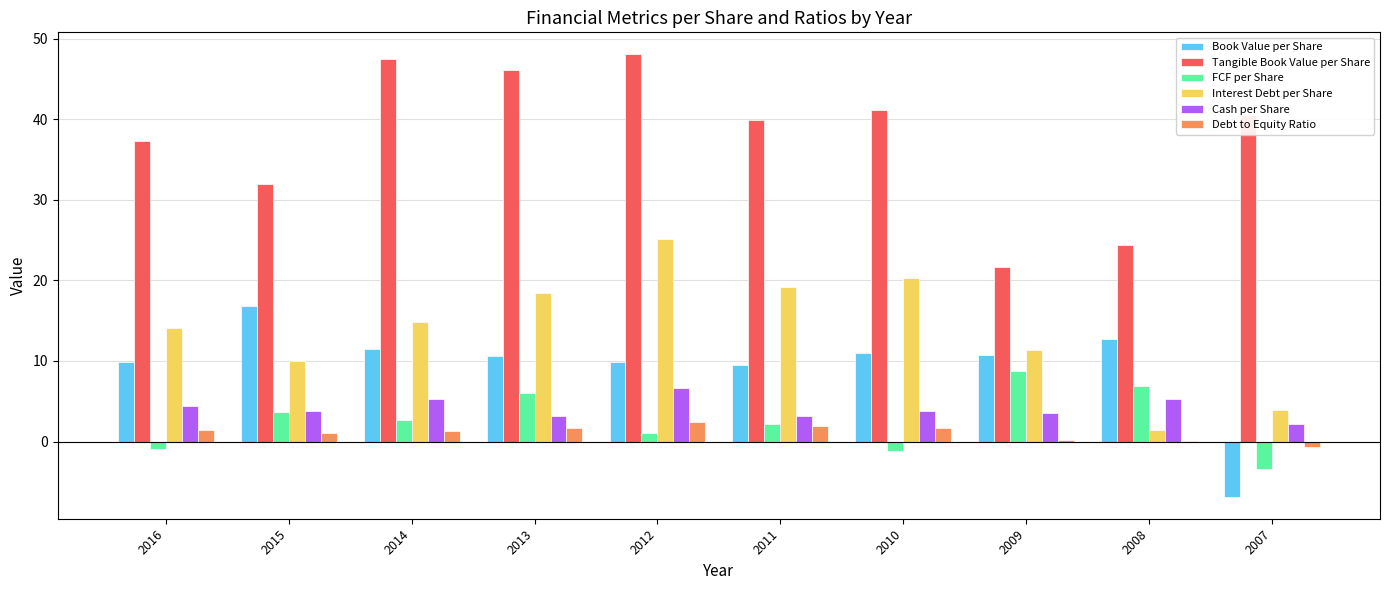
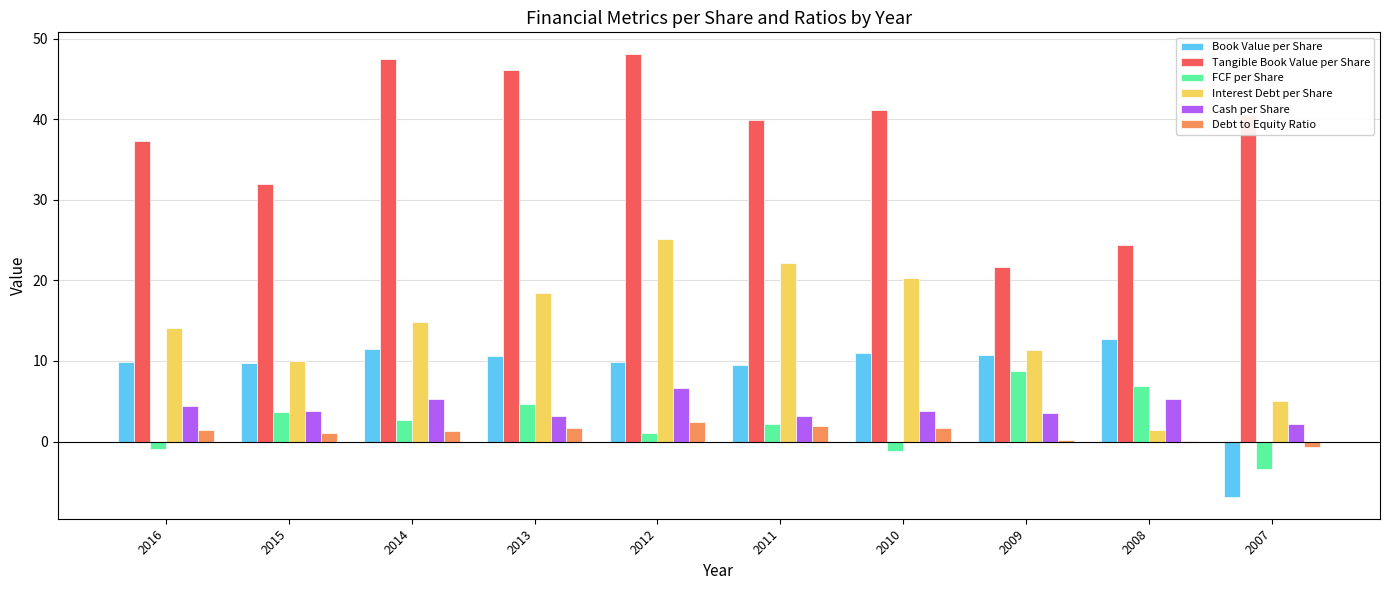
Book Value per Share, 2015: 17 -> 10
FCF per Share, 2013: 6 -> 5
Interest Debt per Share, 2011: 19 -> 22
Interest Debt per Share, 2007: 4 -> 5
